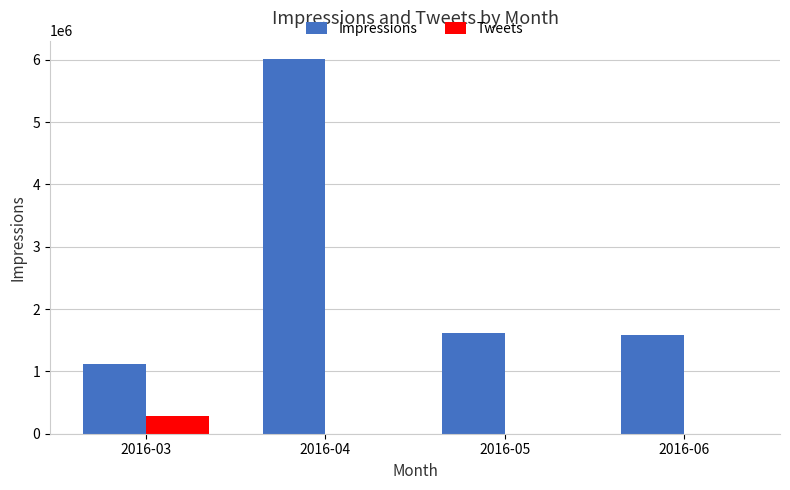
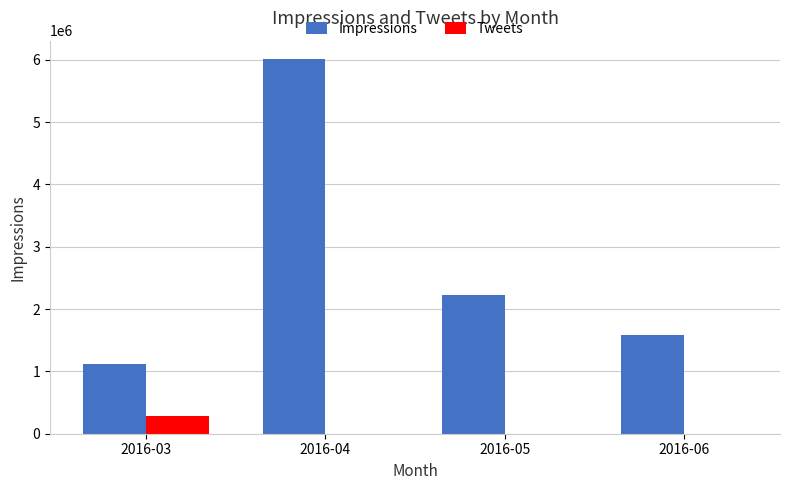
Impressions, 2016-05: 1600000 -> 2200000
